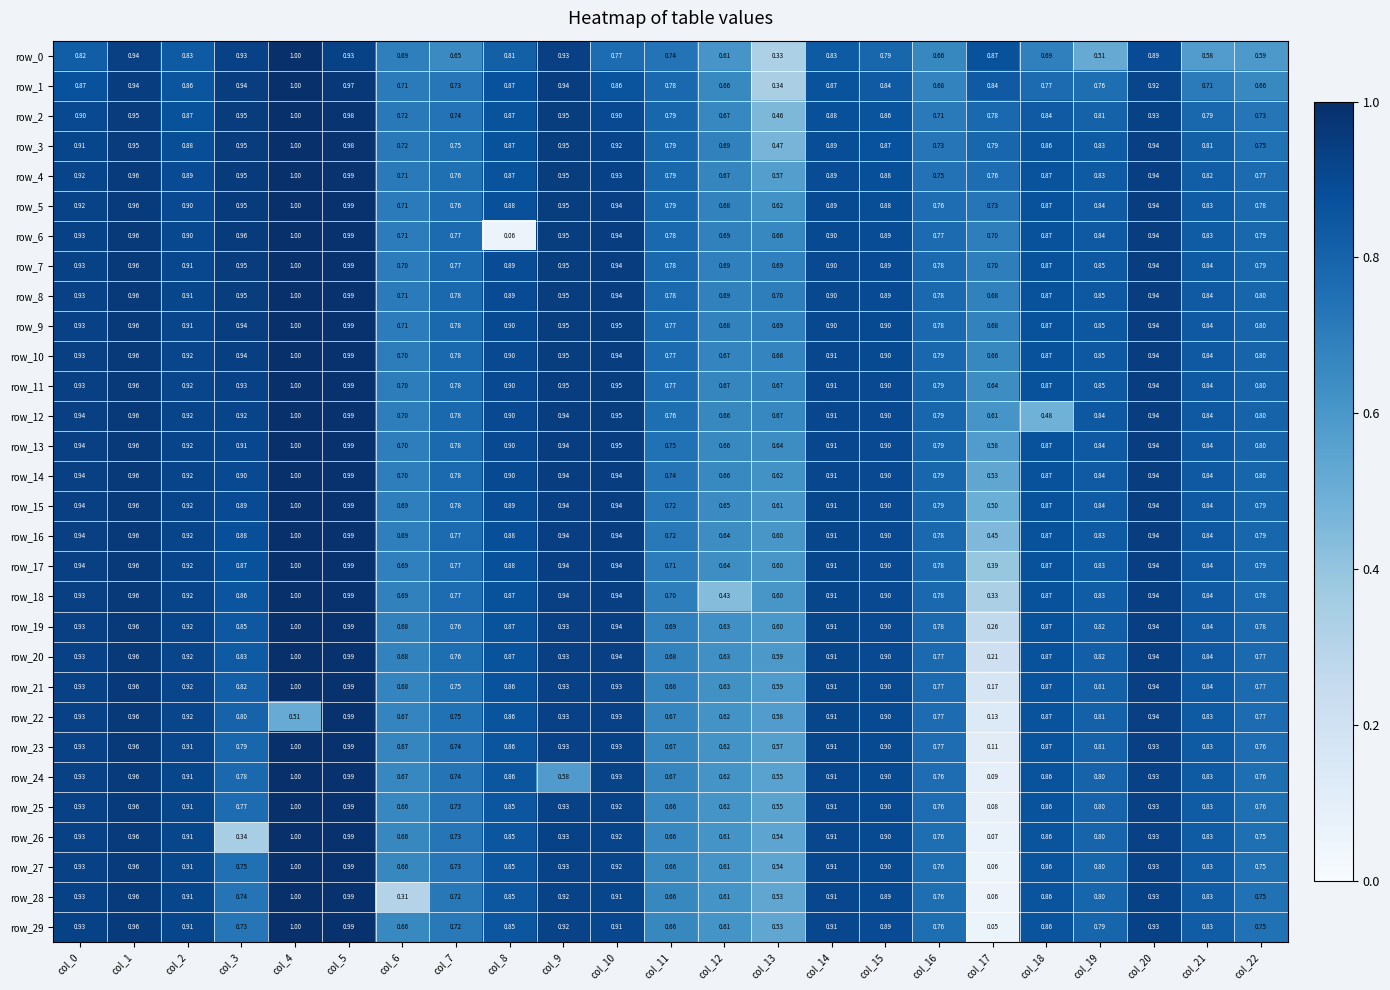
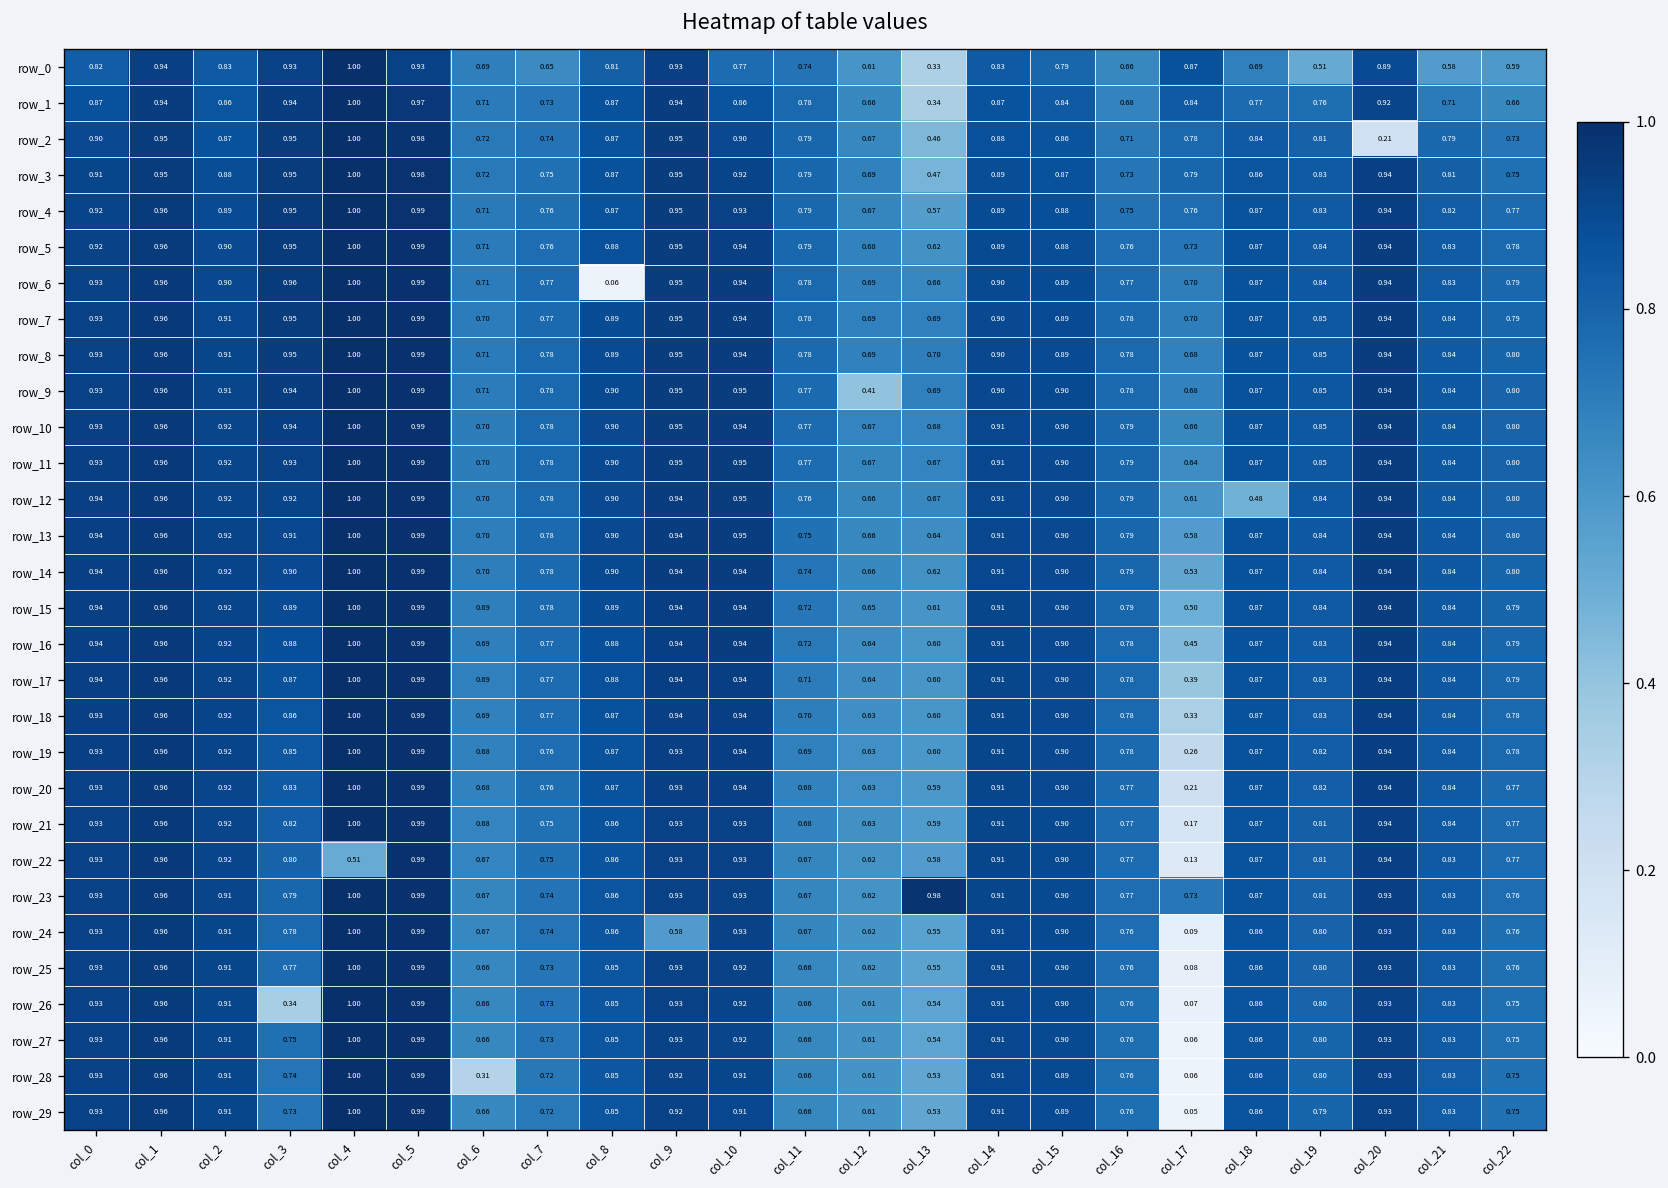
row_2, col_20: 0.93 -> 0.21
row_9, col_12: 0.68 -> 0.41
row_18, col_12: 0.43 -> 0.63
row_23, col_13: 0.57 -> 0.98
row_23, col_17: 0.11 -> 0.73
